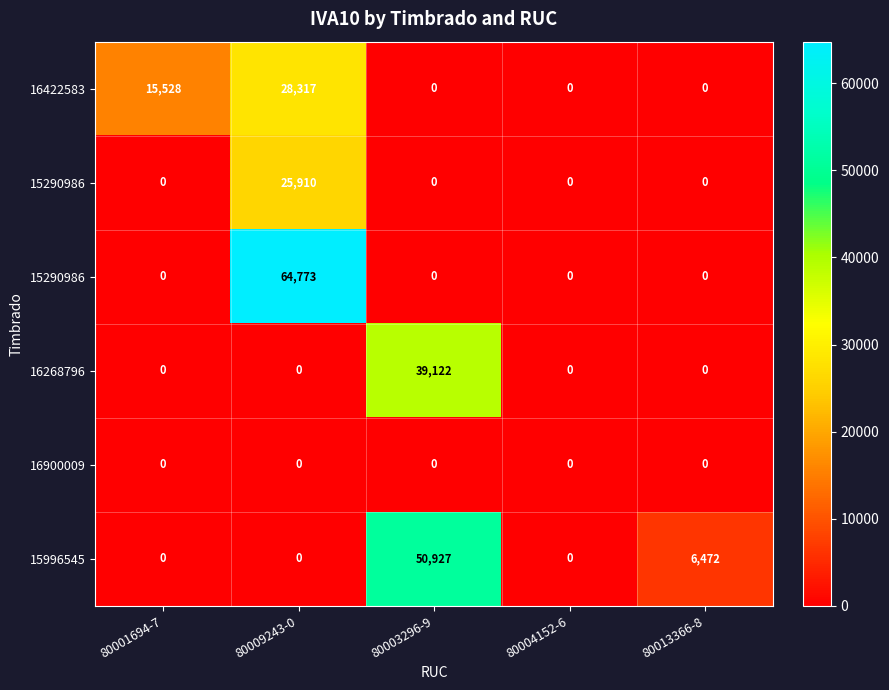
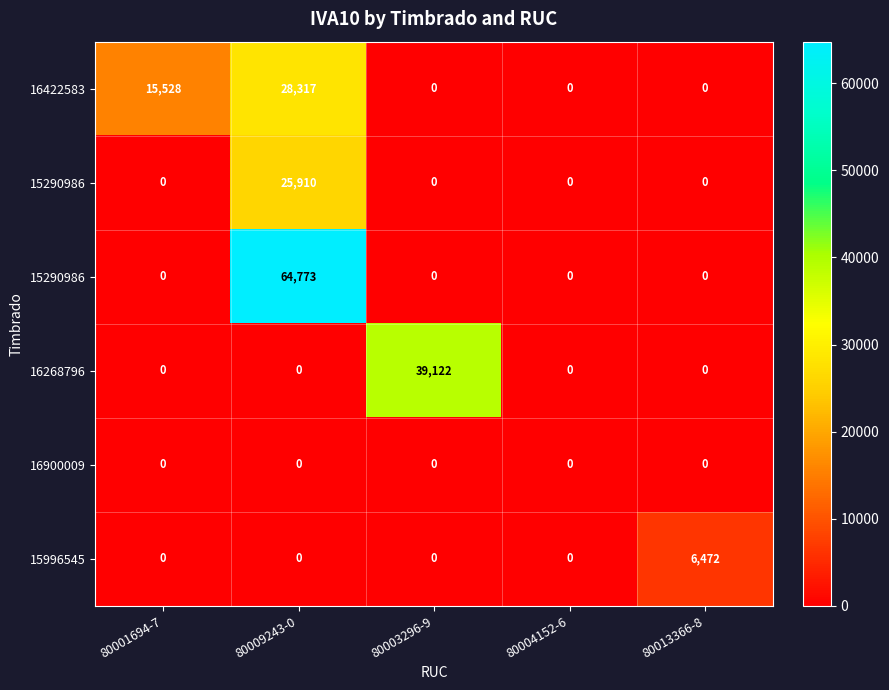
15996545, 80003296-9: 50,927 -> 0
